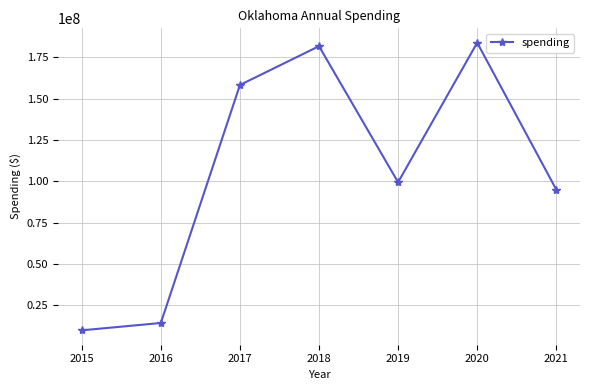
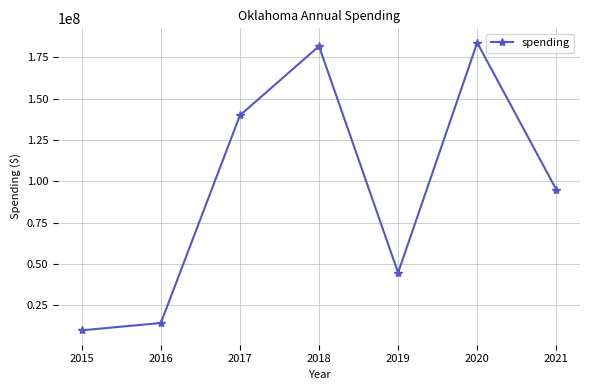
2017: 158000000 -> 140000000
2019: 99000000 -> 45000000
